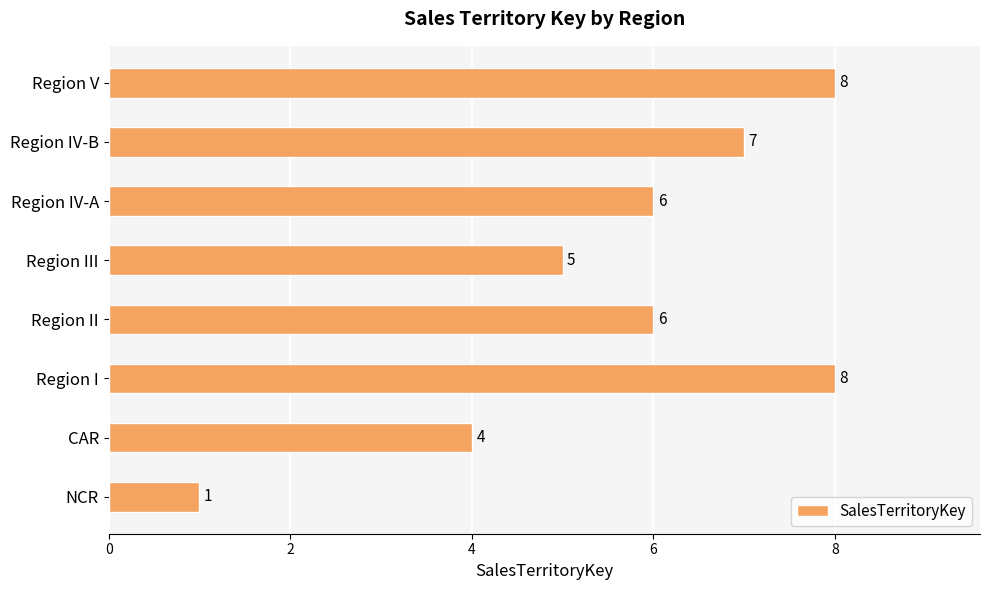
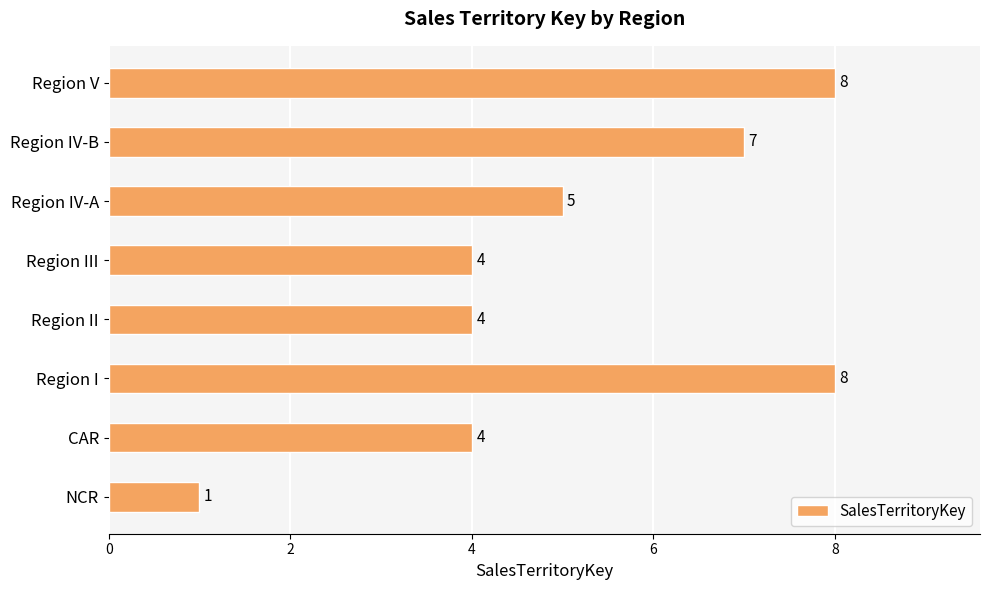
Region IV-A: 6 -> 5
Region III: 5 -> 4
Region II: 6 -> 4
